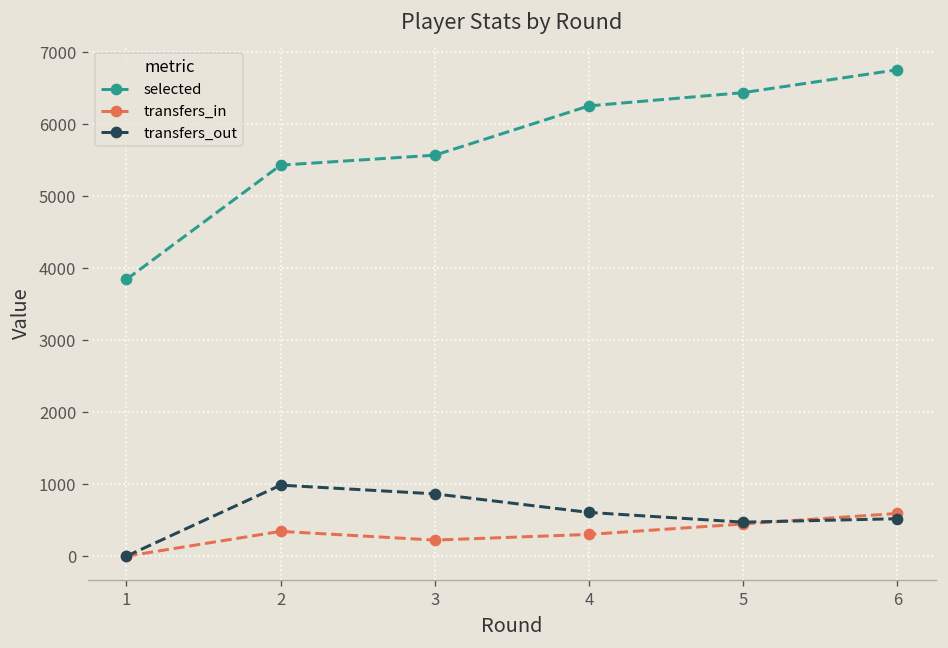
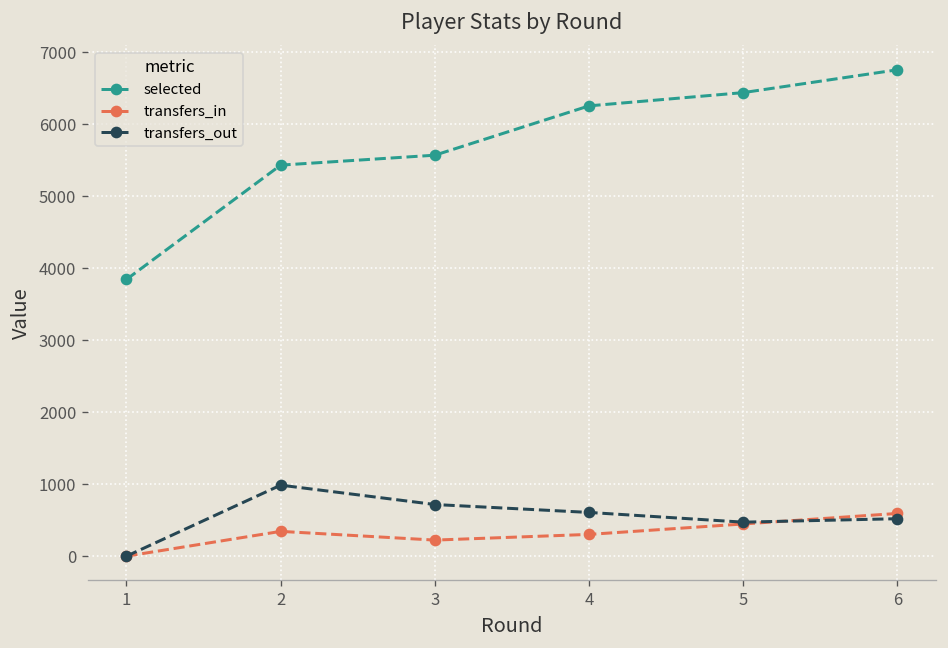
transfers_out, 3: 900 -> 700
